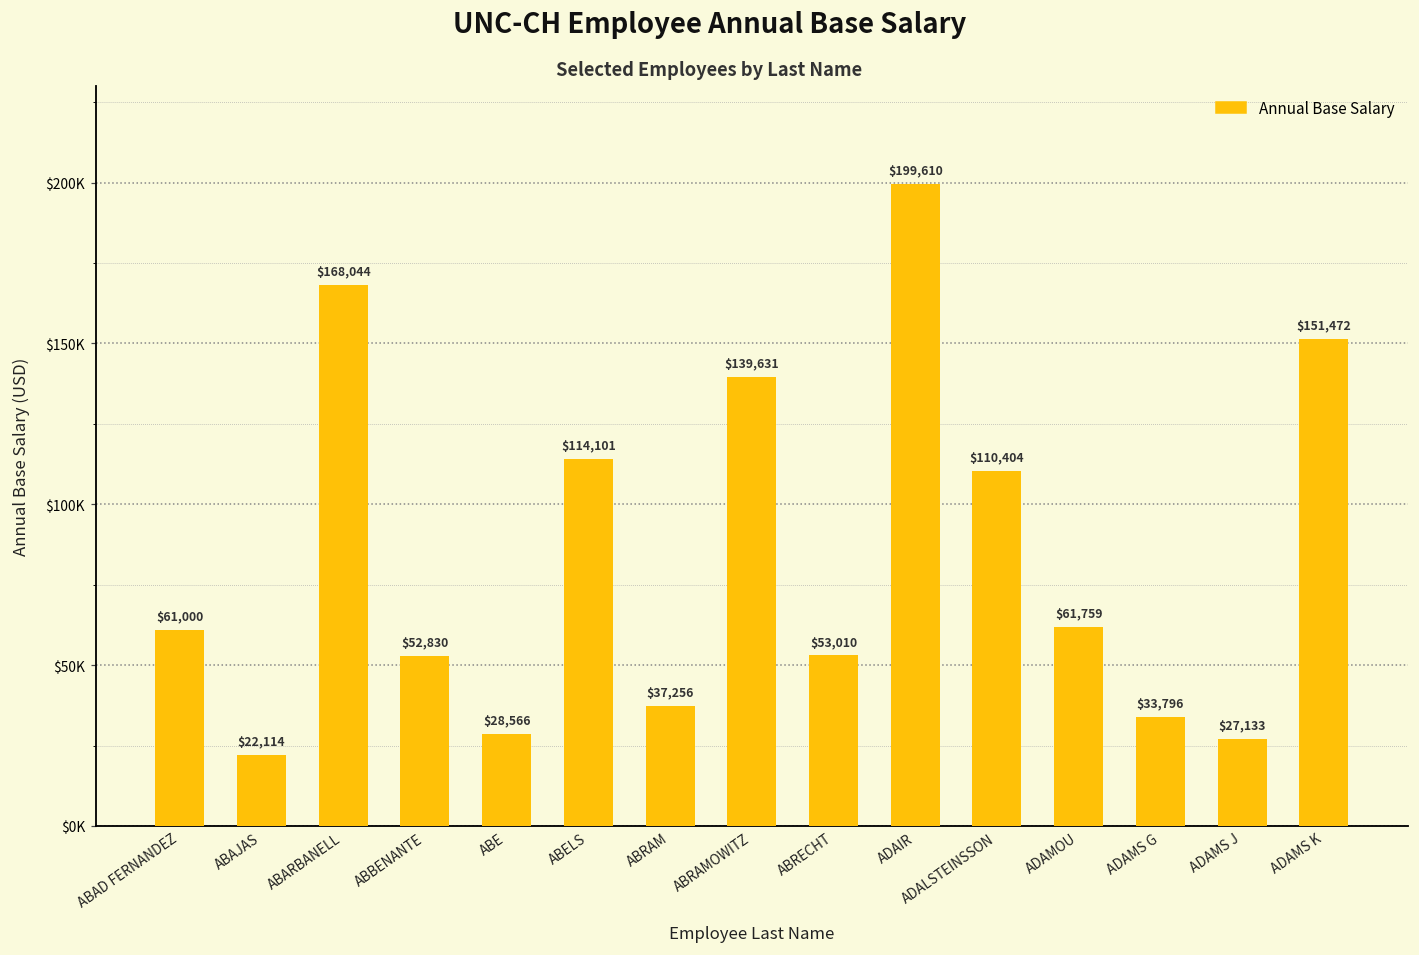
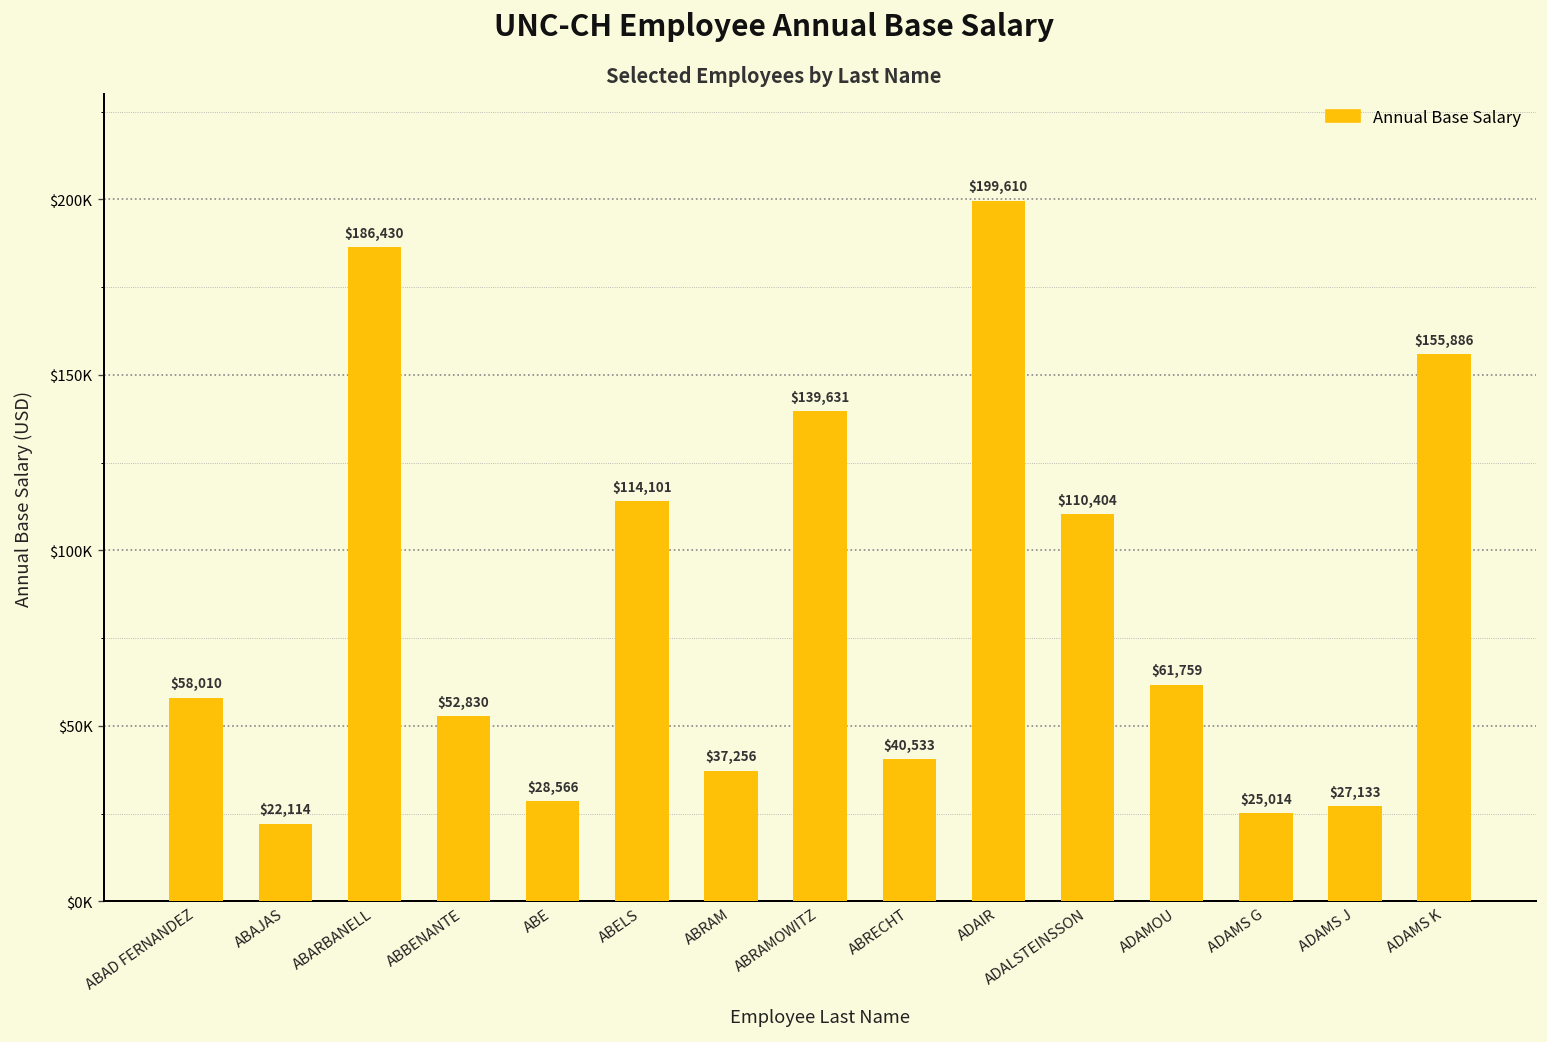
ABAD FERNANDEZ: $61,000 -> $58,010
ABARBANELL: $168,044 -> $186,430
ABRECHT: $53,010 -> $40,533
ADAMS G: $33,796 -> $25,014
ADAMS K: $151,472 -> $155,886
